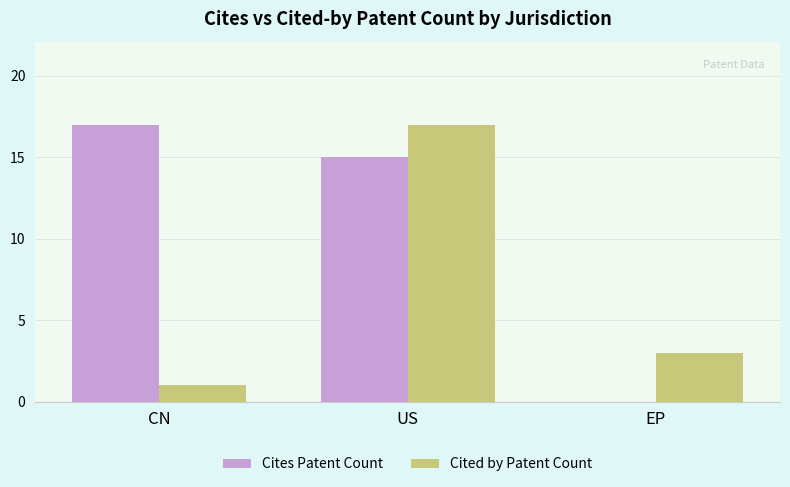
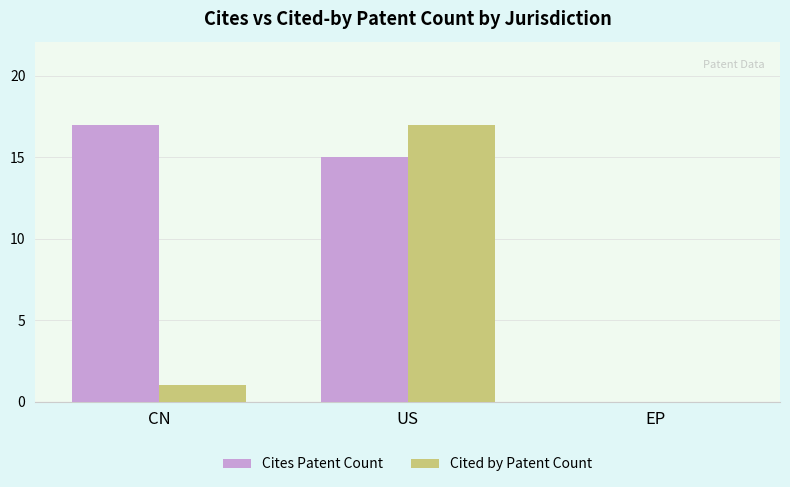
Cited by Patent Count, EP: 3 -> 0
